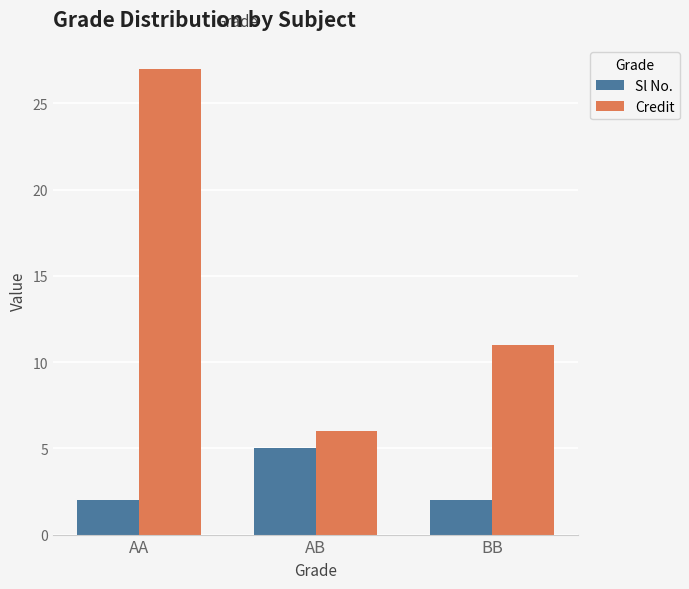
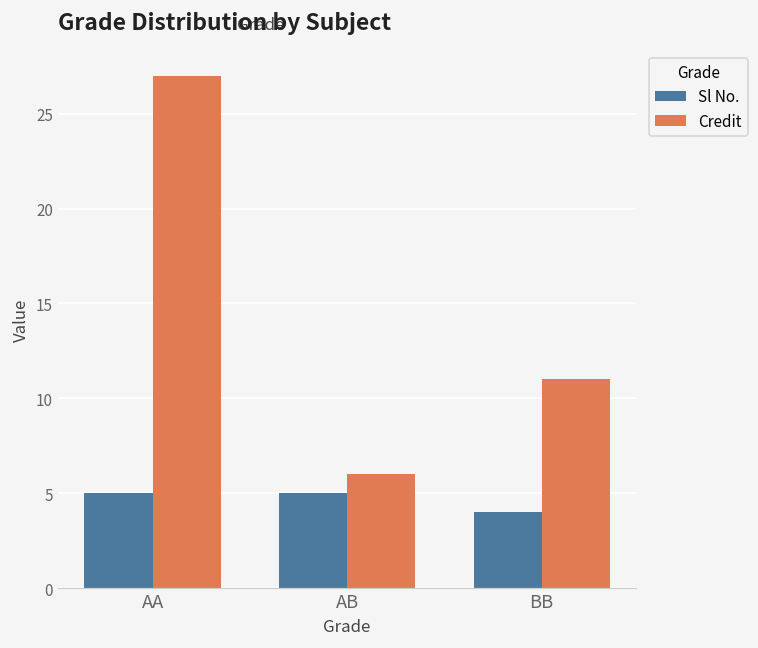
Sl No., AA: 2 -> 5
Sl No., BB: 2 -> 4
